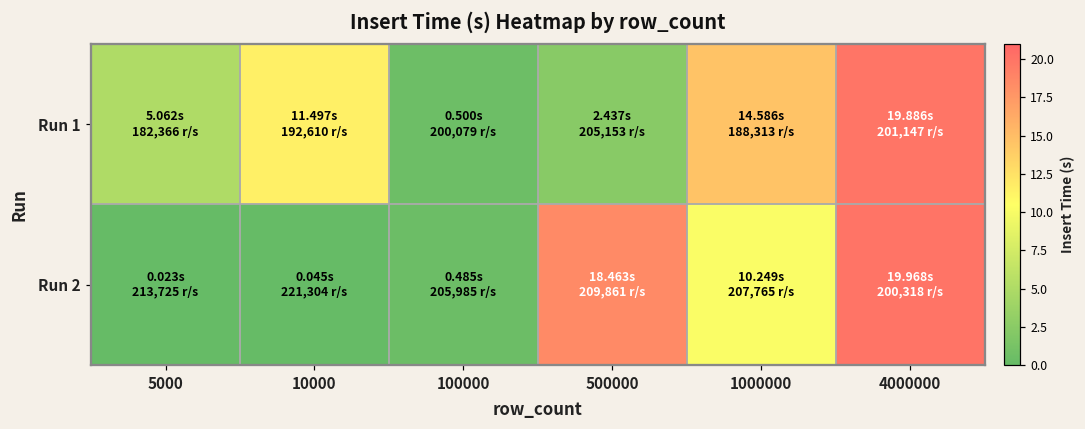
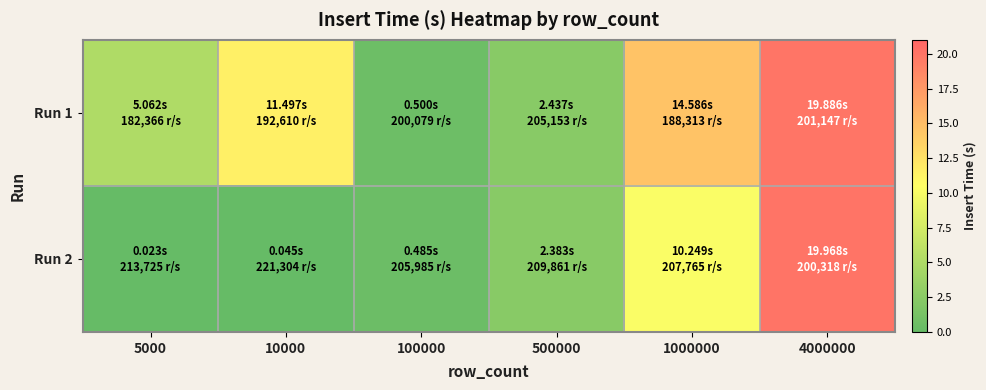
Run 2, 500000: 18.463s -> 2.383s
